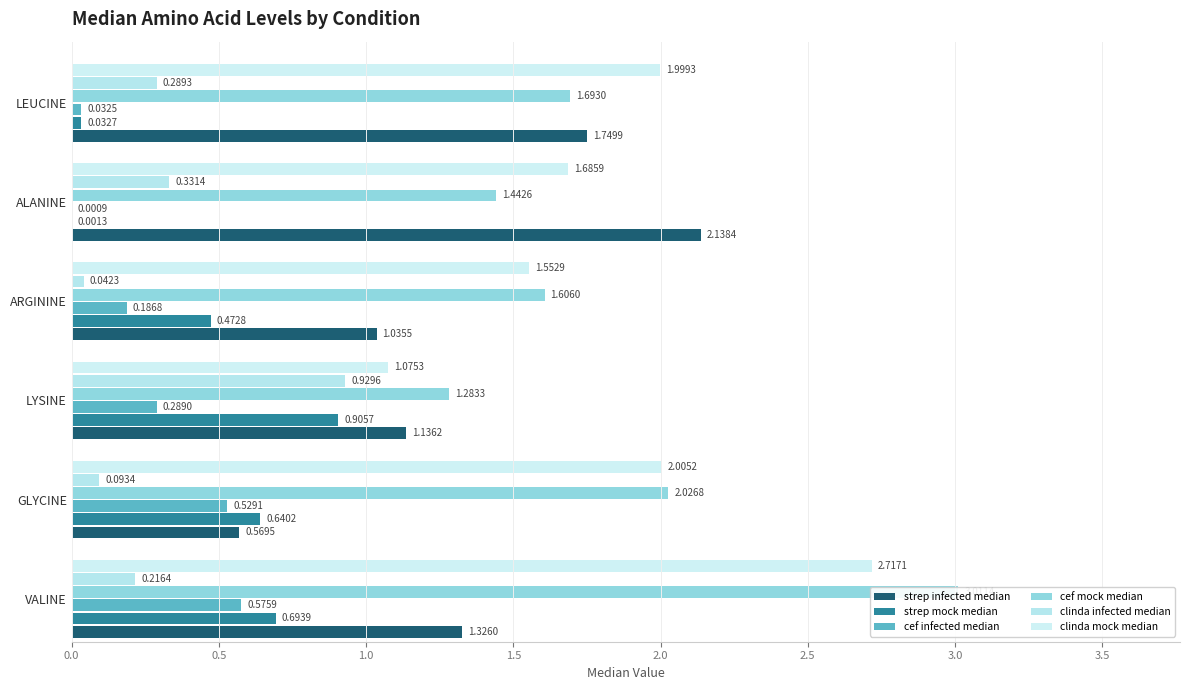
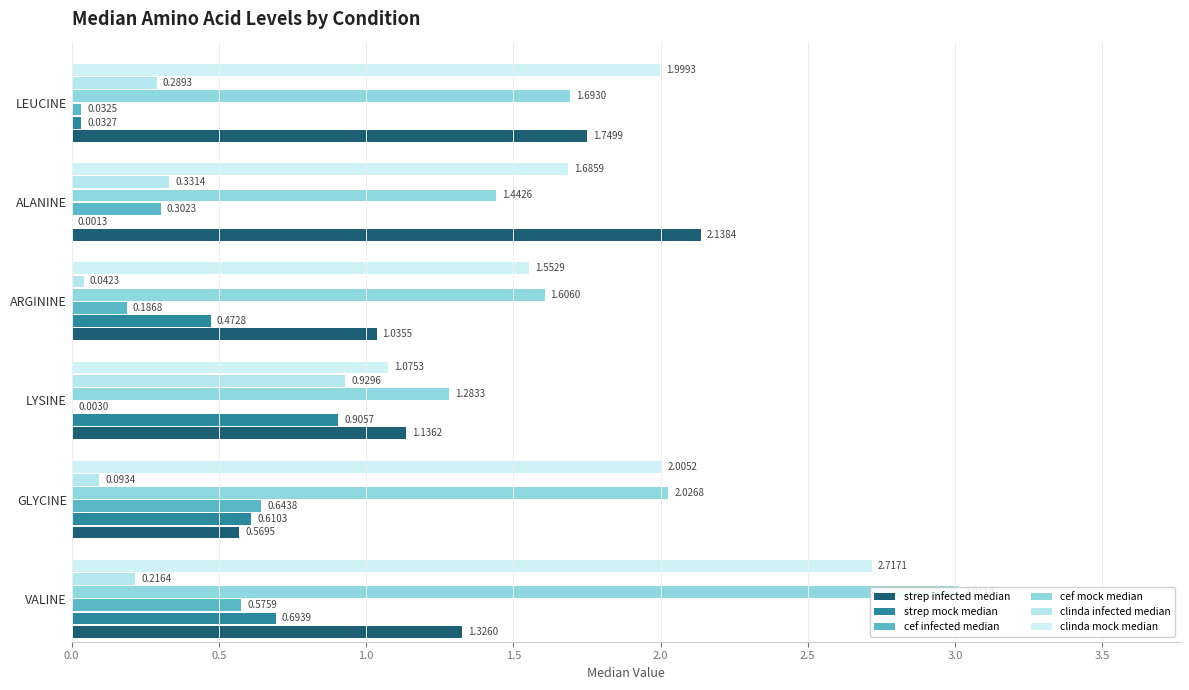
cef infected median, ALANINE: 0.0009 -> 0.3023
cef infected median, LYSINE: 0.2890 -> 0.0030
cef infected median, GLYCINE: 0.5291 -> 0.6438
strep mock median, GLYCINE: 0.6402 -> 0.6103
